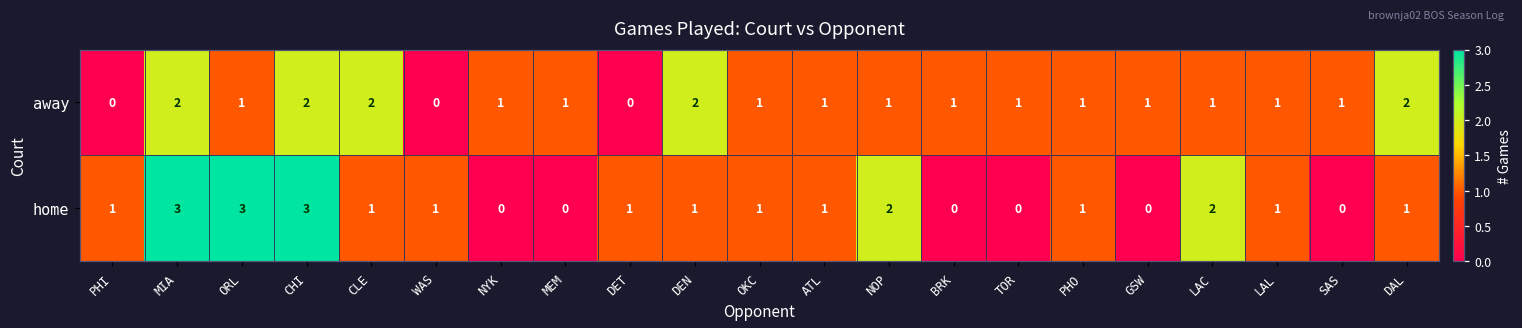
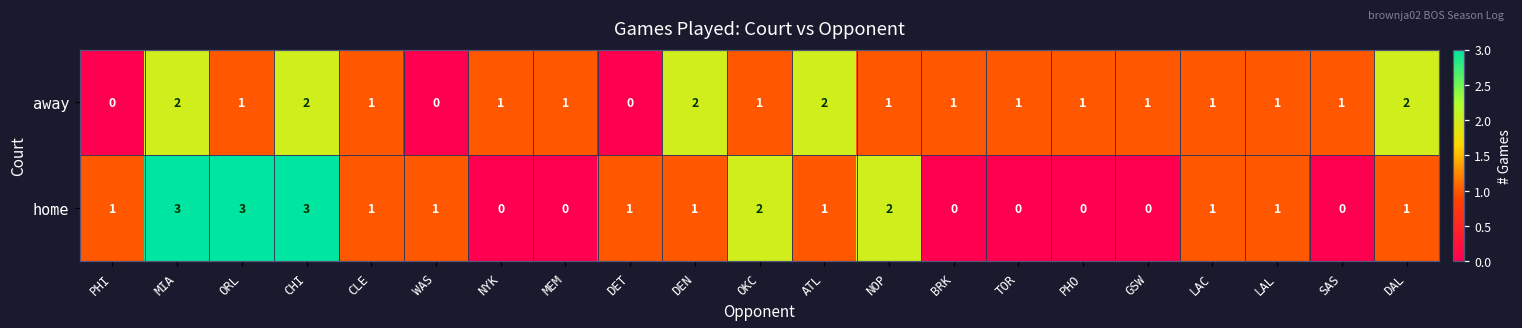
away, CLE: 2 -> 1
away, ATL: 1 -> 2
home, OKC: 1 -> 2
home, PHO: 1 -> 0
home, LAC: 2 -> 1
